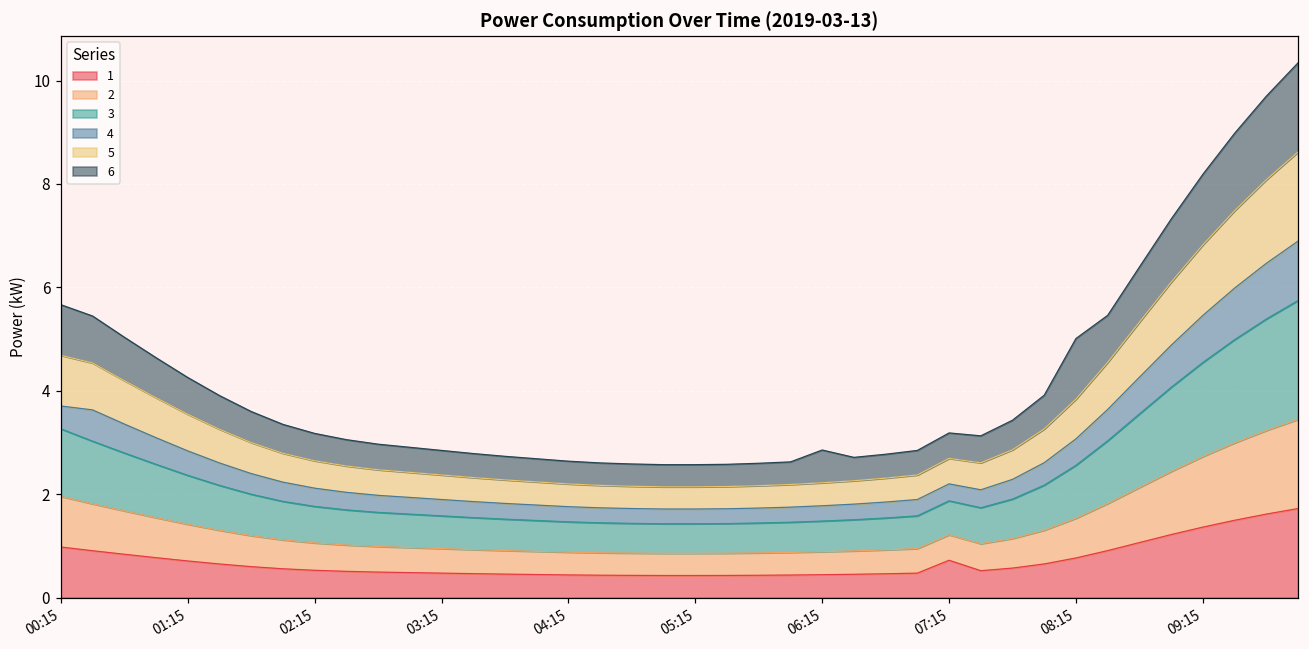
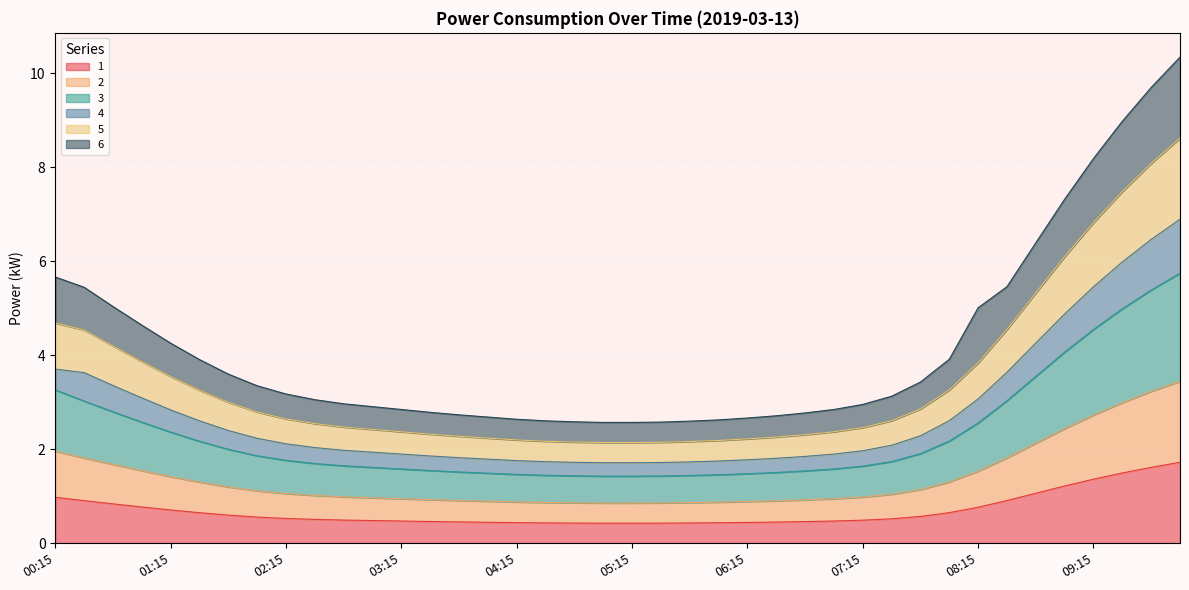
6, 06:15: 0.6 -> 0.4
1, 07:15: 0.7 -> 0.5
